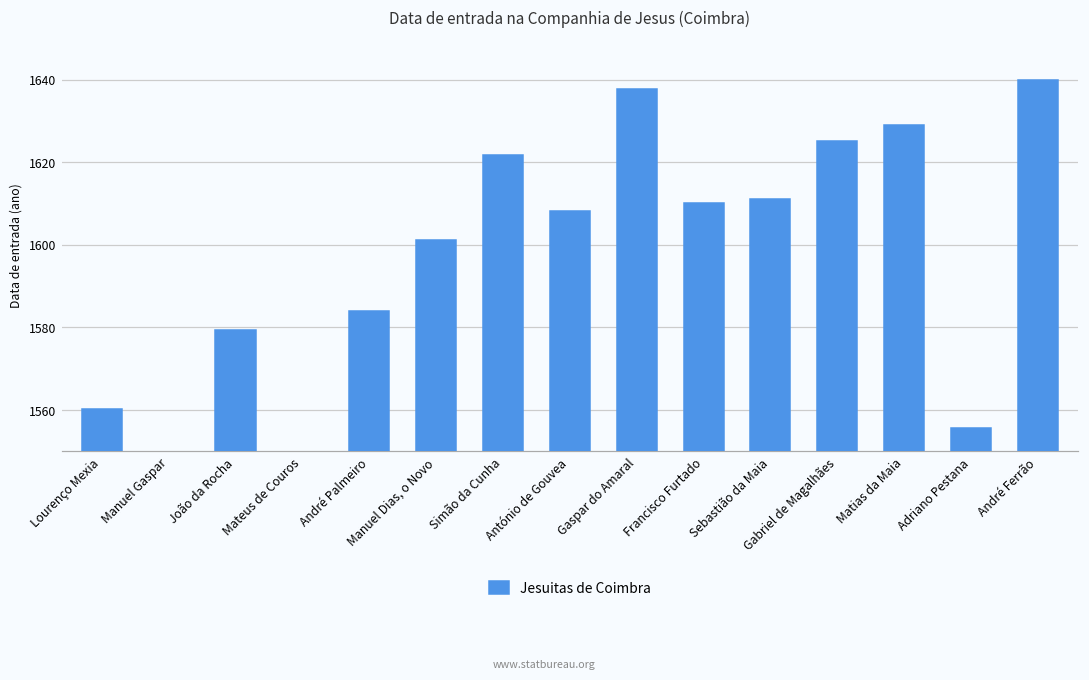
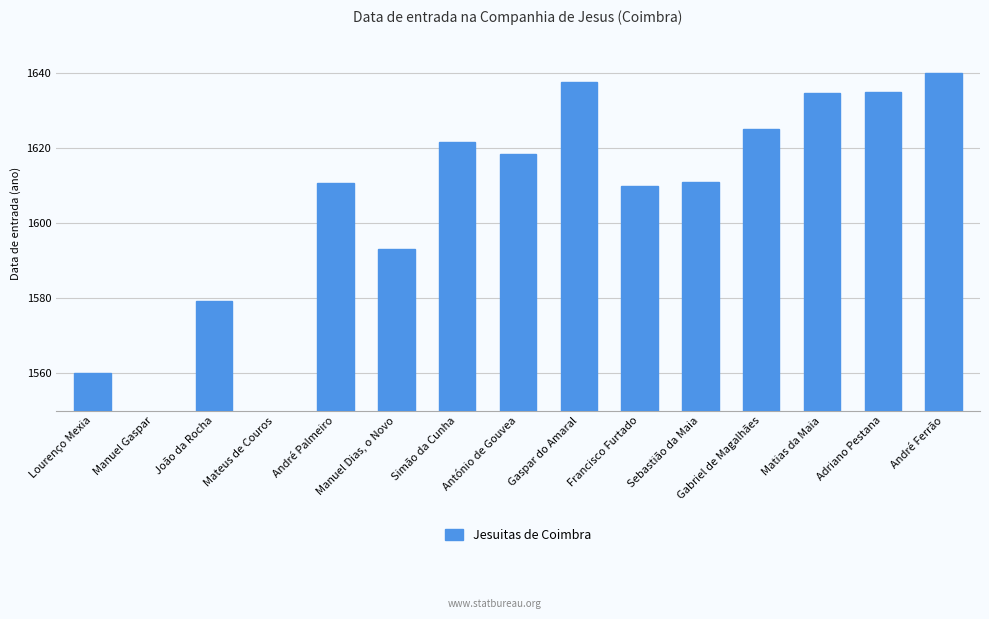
André Palmeiro: 1584 -> 1611
Manuel Dias, o Novo: 1601 -> 1593
António de Gouvea: 1608 -> 1619
Matias da Maia: 1629 -> 1635
Adriano Pestana: 1555 -> 1635
